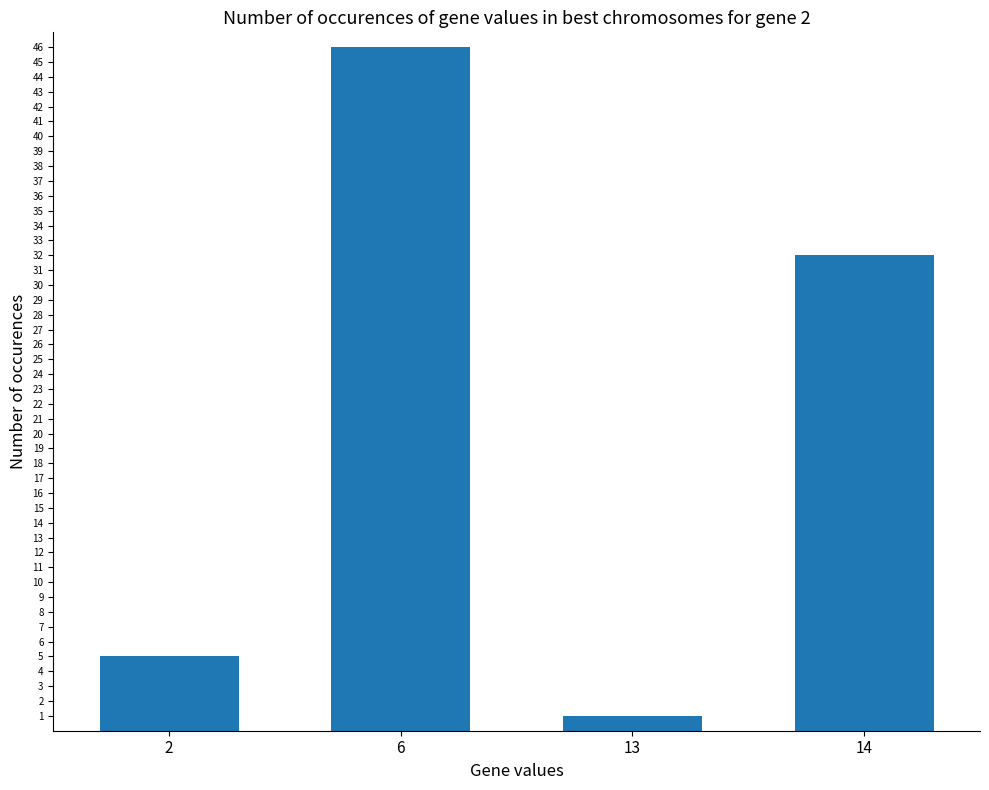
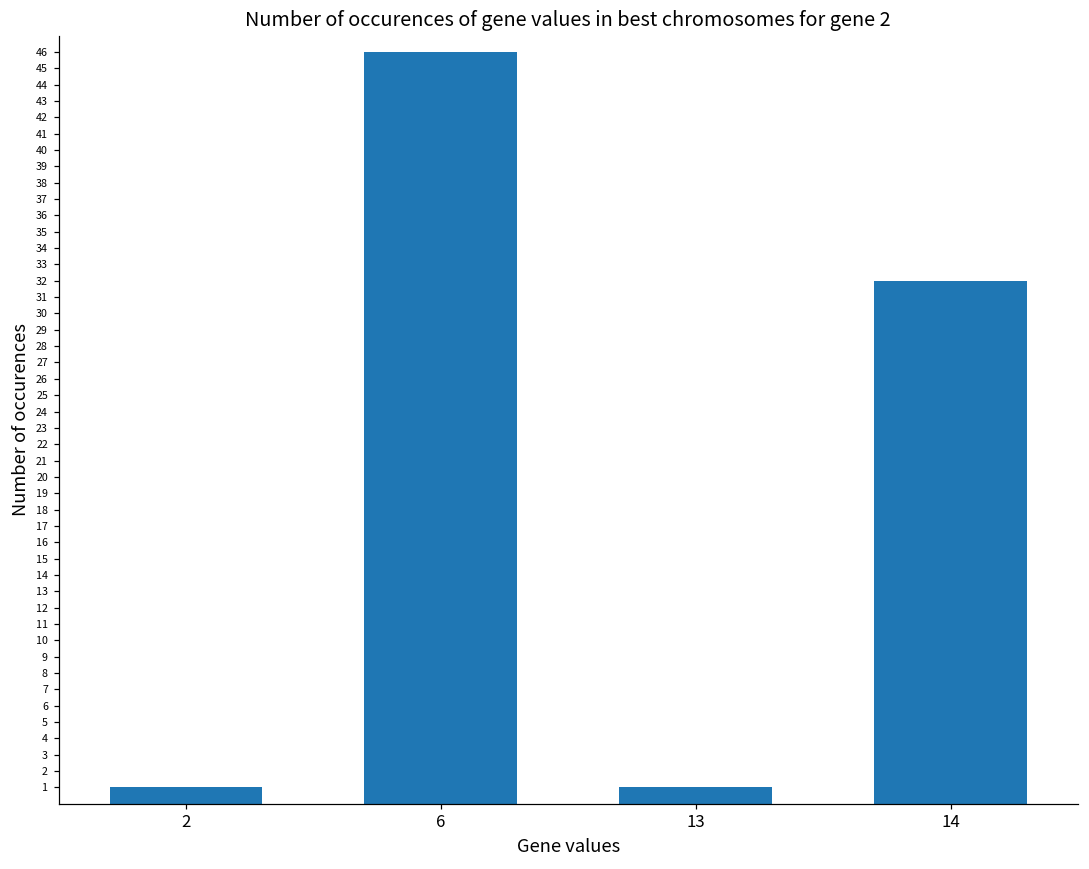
2: 5 -> 1
